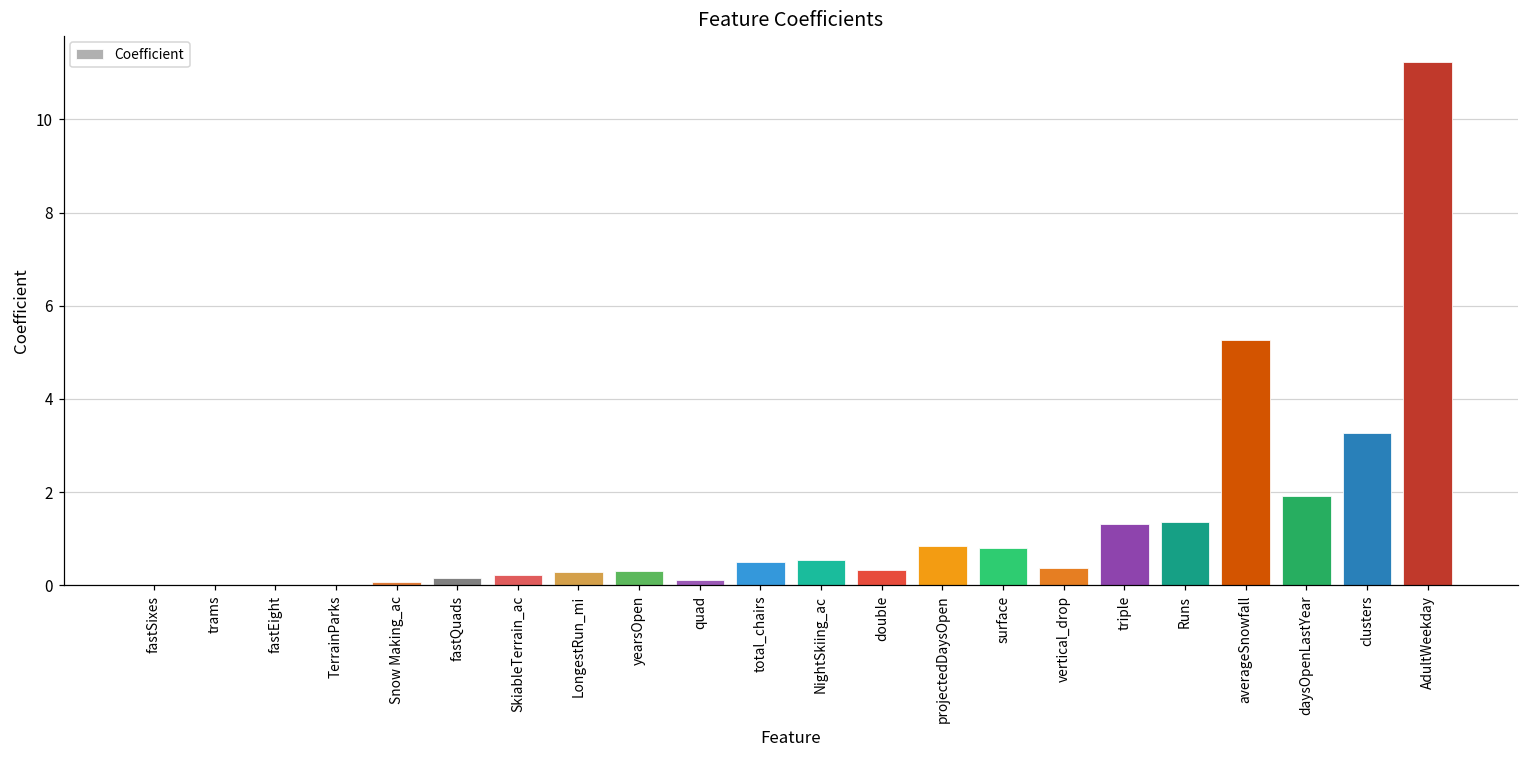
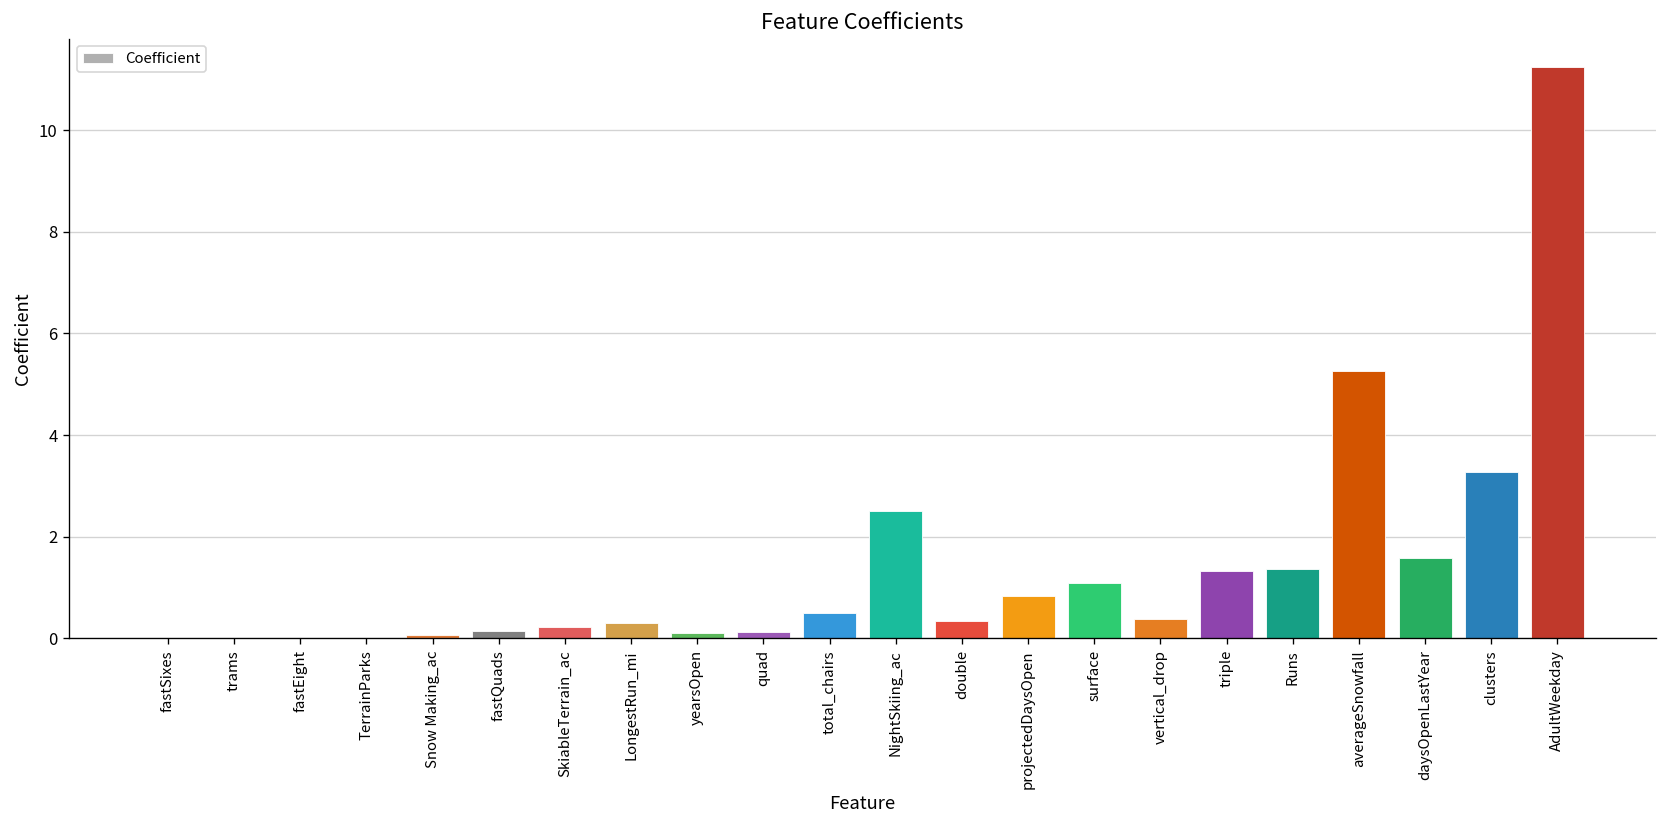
yearsOpen: 0.3 -> 0.1
NightSkiing_ac: 0.5 -> 2.5
surface: 0.8 -> 1.1
daysOpenLastYear: 1.9 -> 1.6
